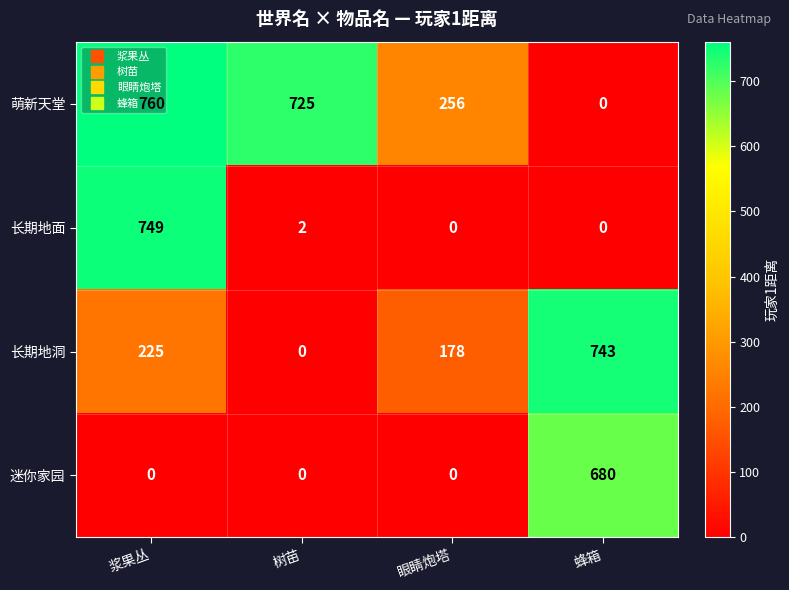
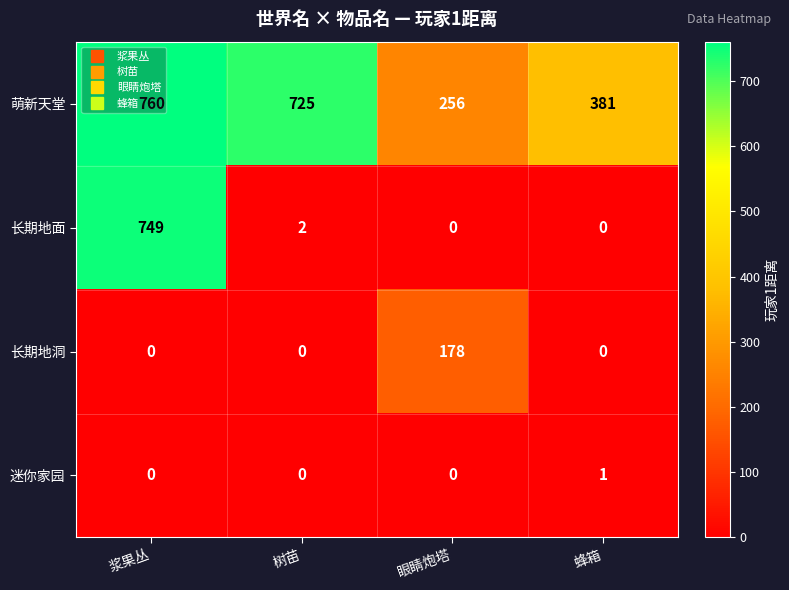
萌新天堂, 蜂箱: 0 -> 381
长期地洞, 浆果丛: 225 -> 0
长期地洞, 蜂箱: 743 -> 0
迷你家园, 蜂箱: 680 -> 1
